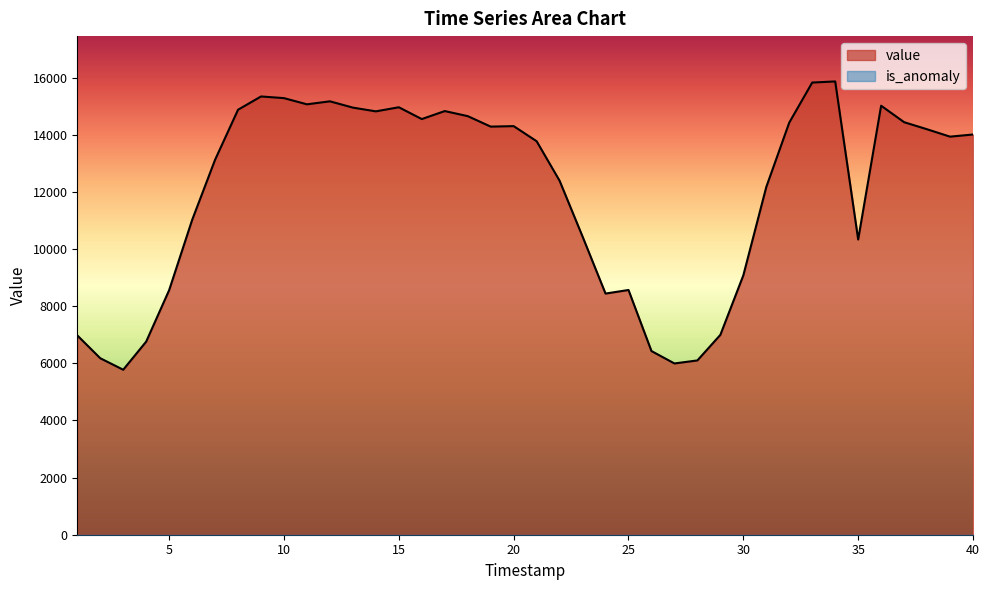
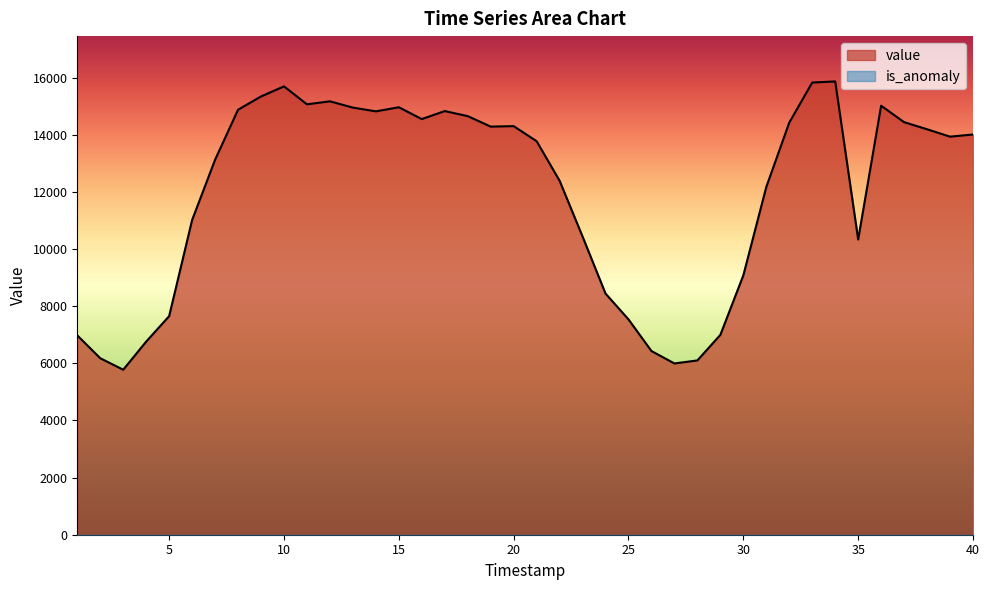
value, 5: 8600 -> 7700
value, 10: 15300 -> 15700
value, 25: 8600 -> 7500
